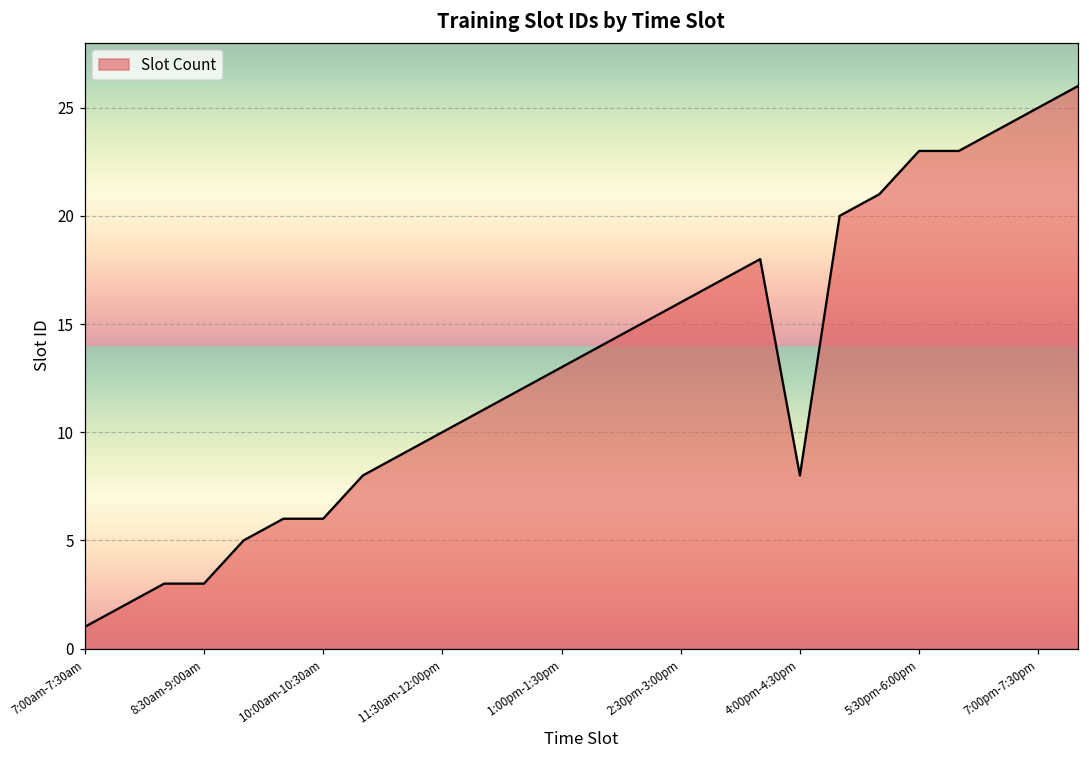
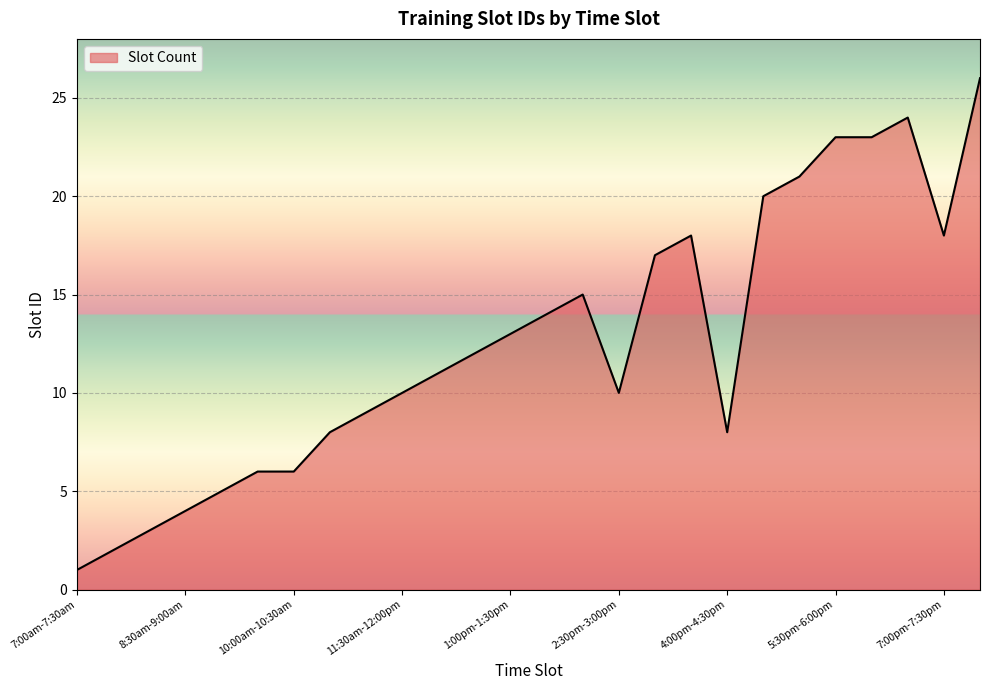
8:30am-9:00am: 3 -> 4
2:30pm-3:00pm: 16 -> 10
7:00pm-7:30pm: 25 -> 18
